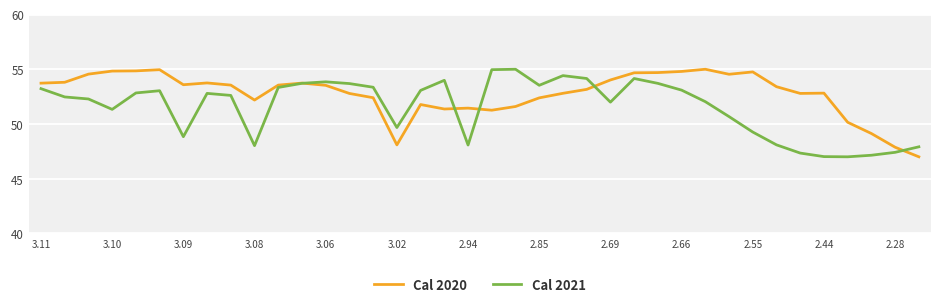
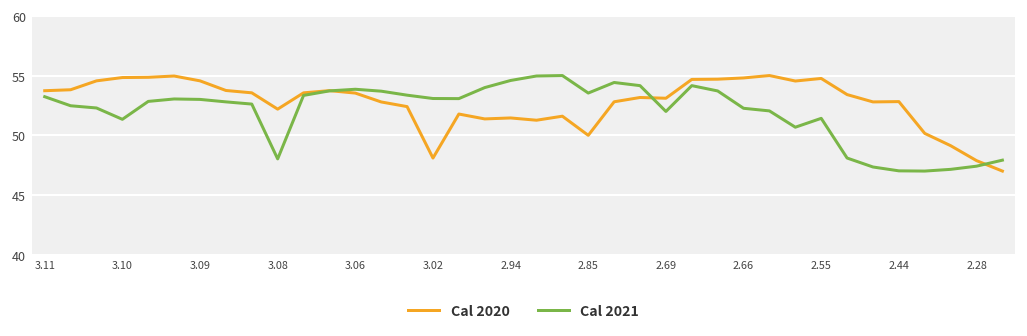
Cal 2020, 3.09: 54 -> 55
Cal 2021, 3.09: 49 -> 53
Cal 2021, 3.02: 50 -> 53
Cal 2021, 2.94: 48 -> 55
Cal 2020, 2.85: 52 -> 50
Cal 2020, 2.69: 54 -> 53
Cal 2021, 2.66: 53 -> 52
Cal 2021, 2.55: 49 -> 51
